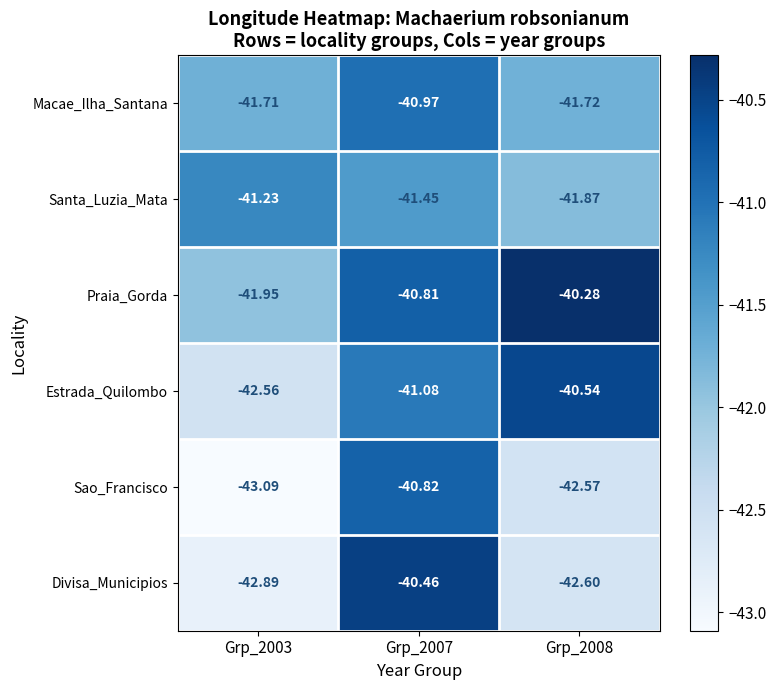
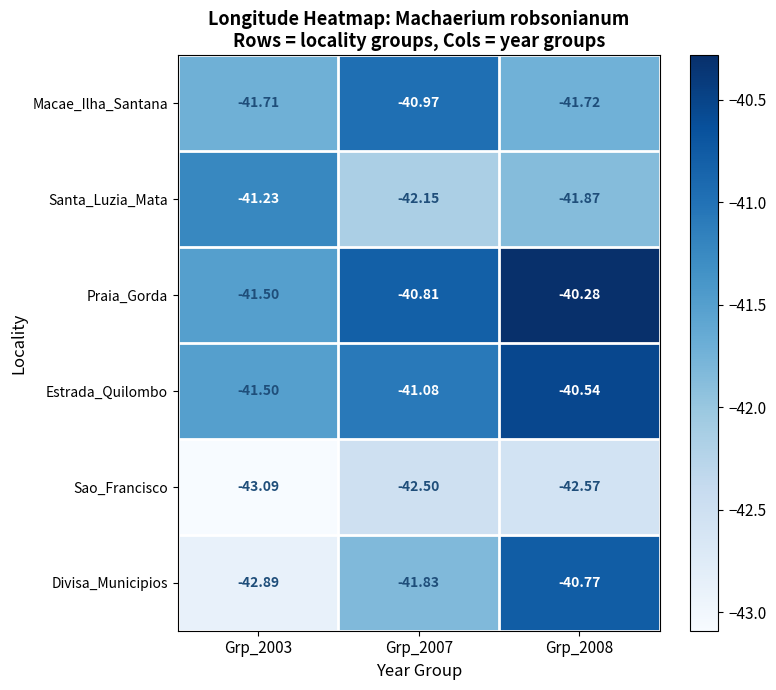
Santa_Luzia_Mata, Grp_2007: -41.45 -> -42.15
Praia_Gorda, Grp_2003: -41.95 -> -41.50
Estrada_Quilombo, Grp_2003: -42.56 -> -41.50
Sao_Francisco, Grp_2007: -40.82 -> -42.50
Divisa_Municipios, Grp_2007: -40.46 -> -41.83
Divisa_Municipios, Grp_2008: -42.60 -> -40.77
